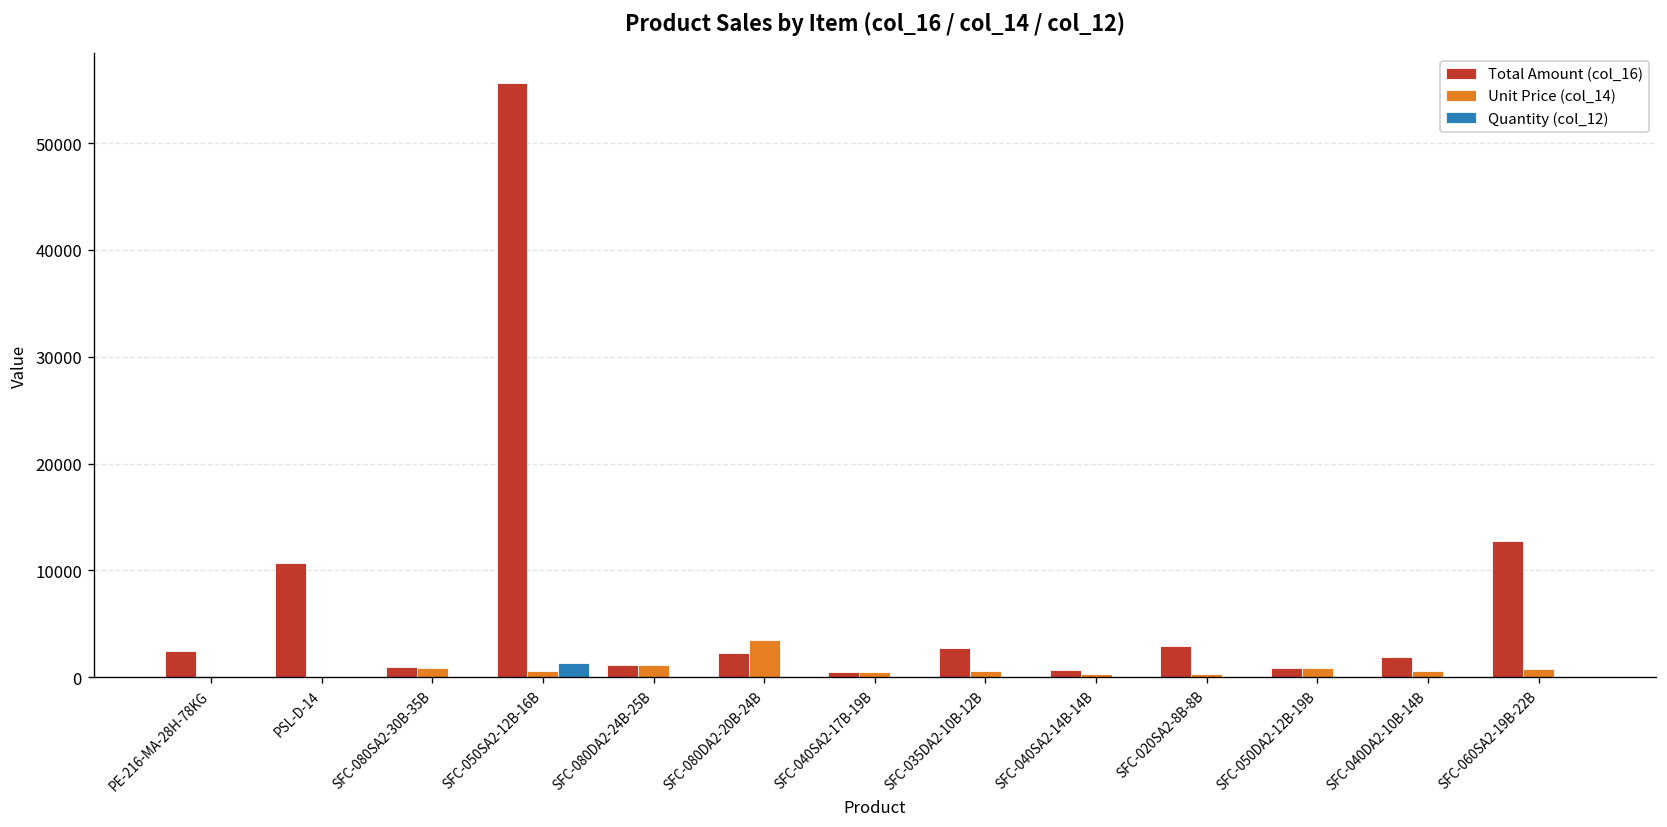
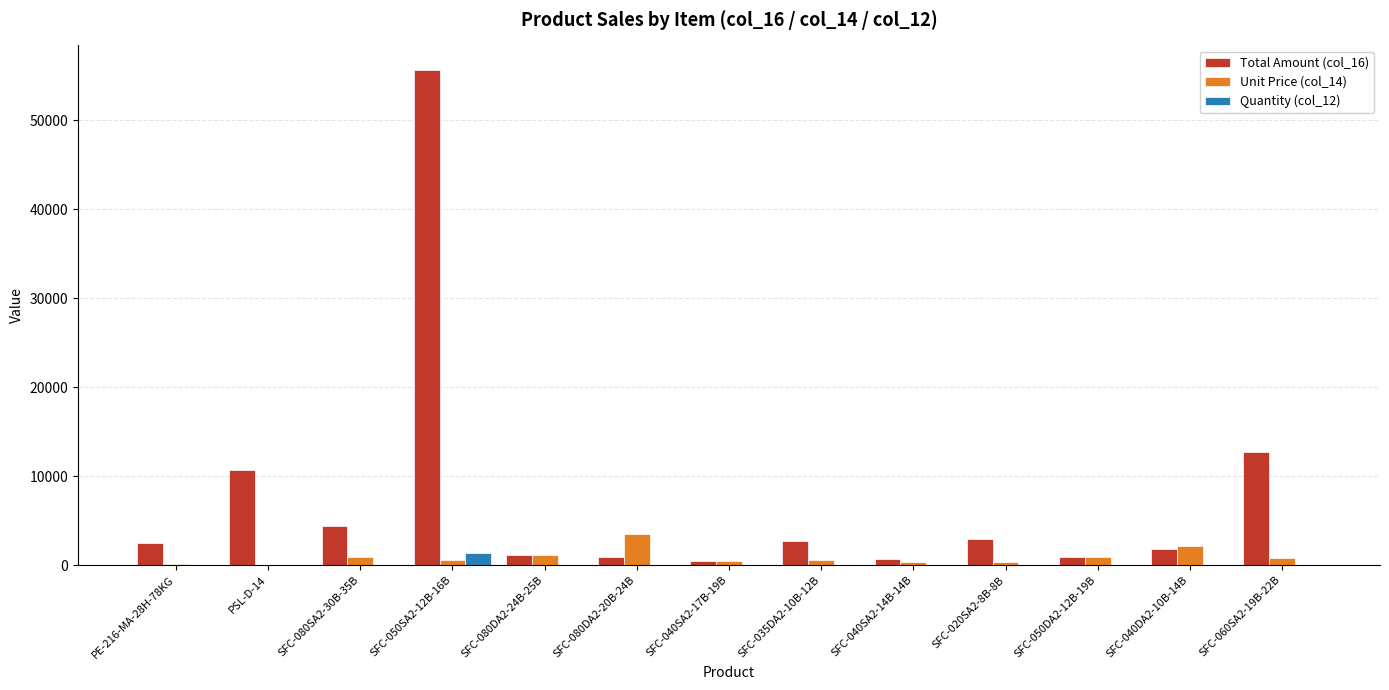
Total Amount (col_16), SFC-080SA2-30B-35B: 1000 -> 4000
Total Amount (col_16), SFC-080DA2-20B-24B: 2000 -> 1000
Unit Price (col_14), SFC-040DA2-10B-14B: 1000 -> 2000
